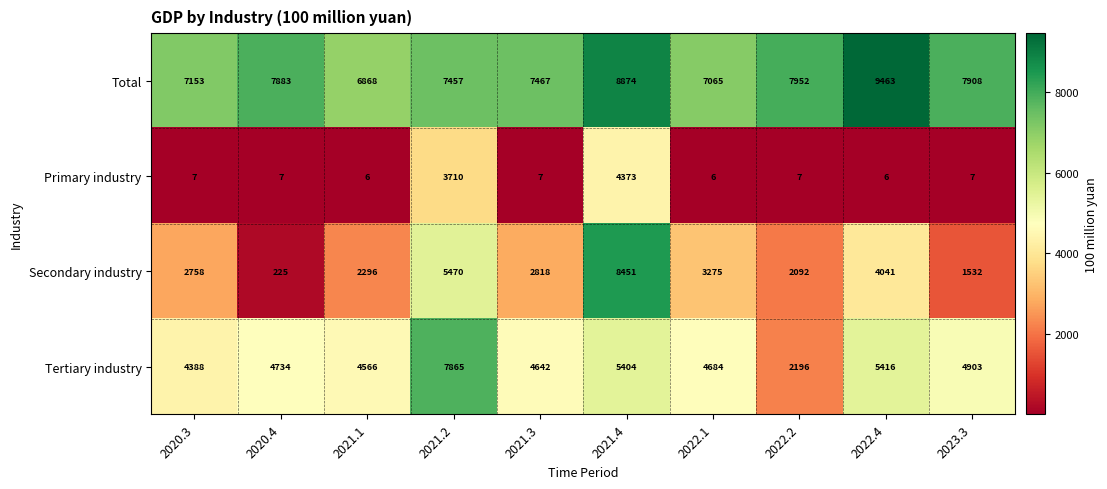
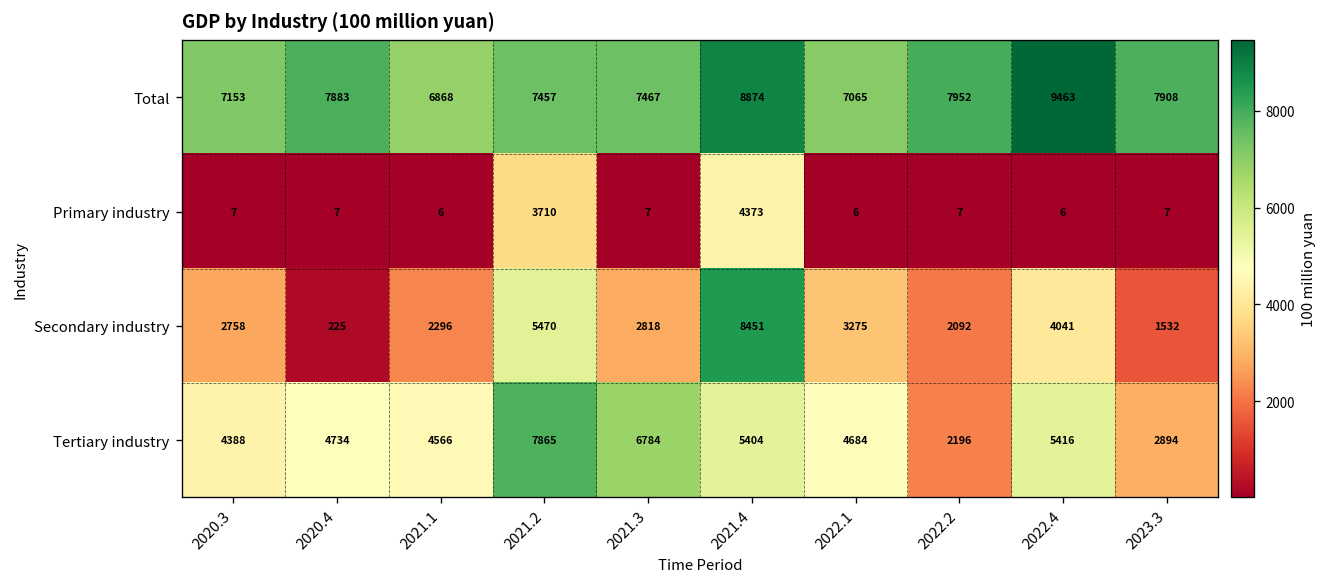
Tertiary industry, 2021.3: 4642 -> 6784
Tertiary industry, 2023.3: 4903 -> 2894
